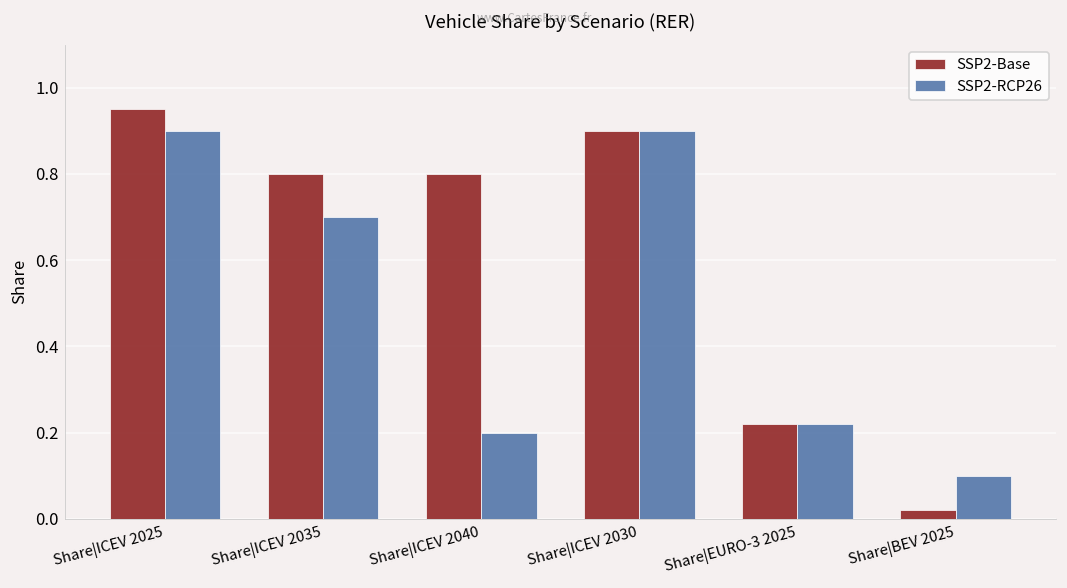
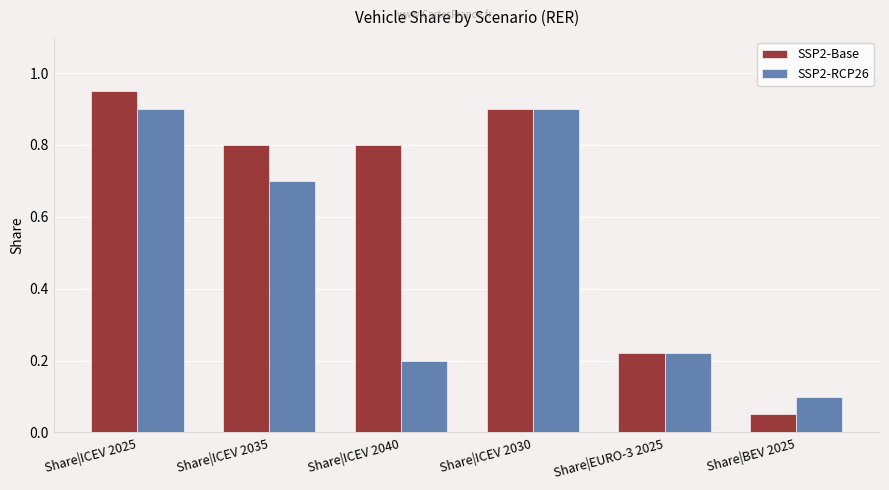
SSP2-Base, Share|BEV 2025: 0.02 -> 0.05
